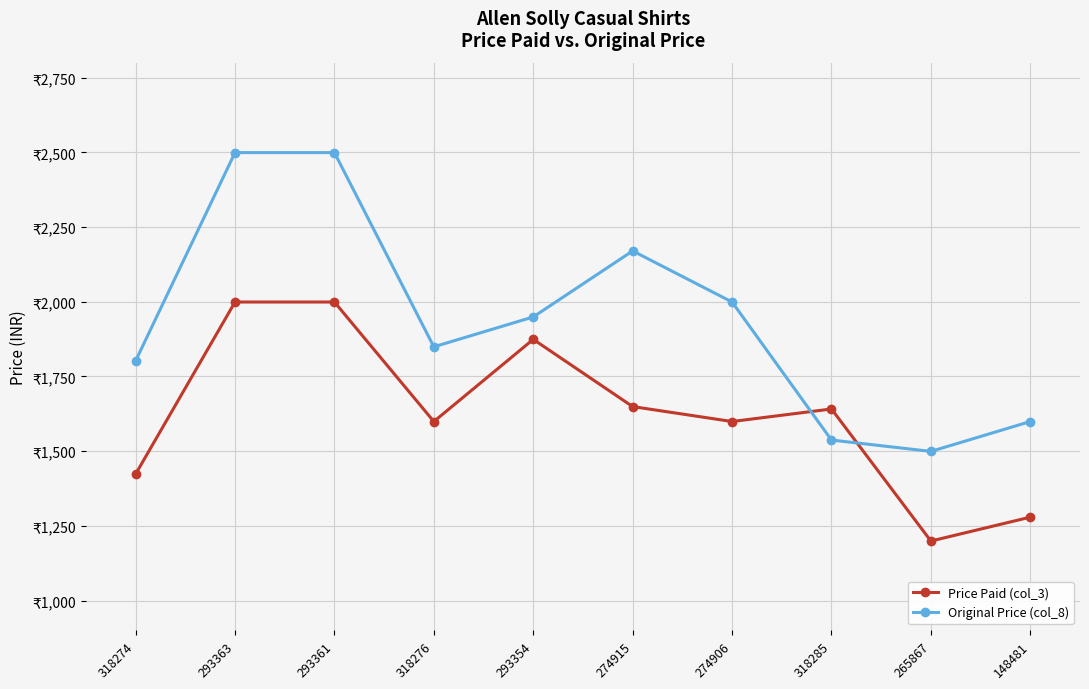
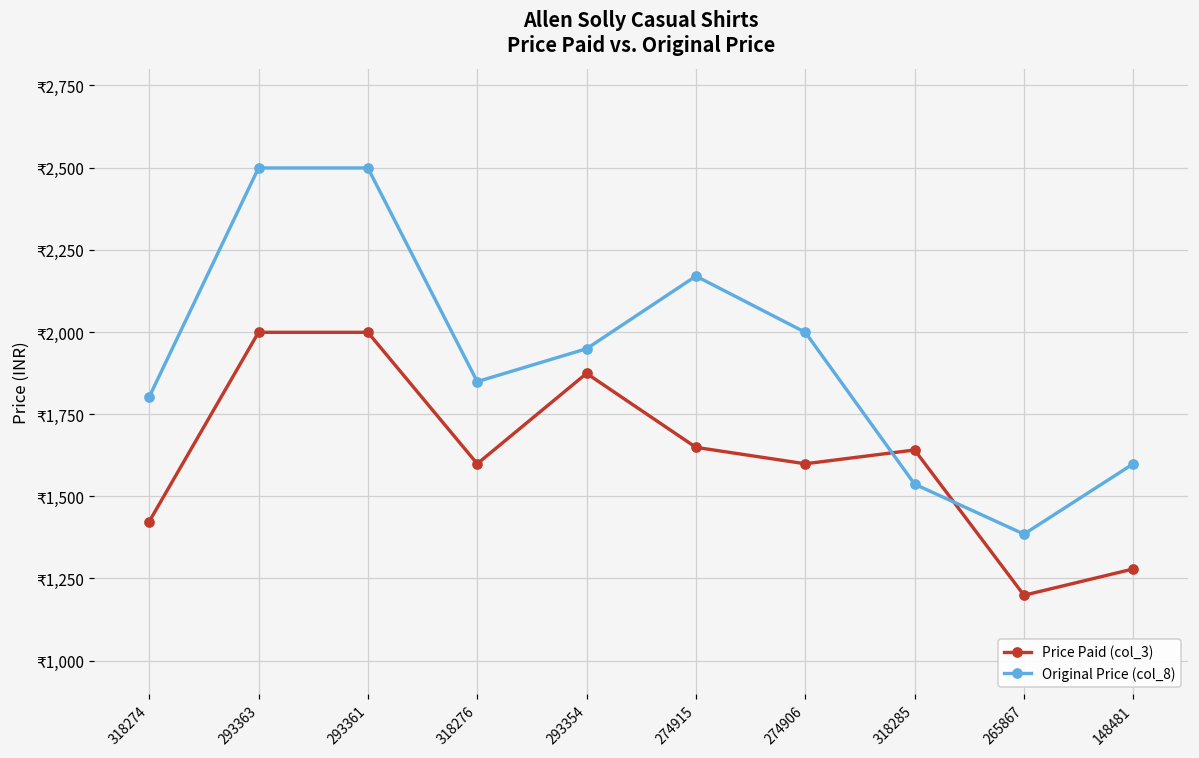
Original Price (col_8), 265867: ₹1,500 -> ₹1,390
